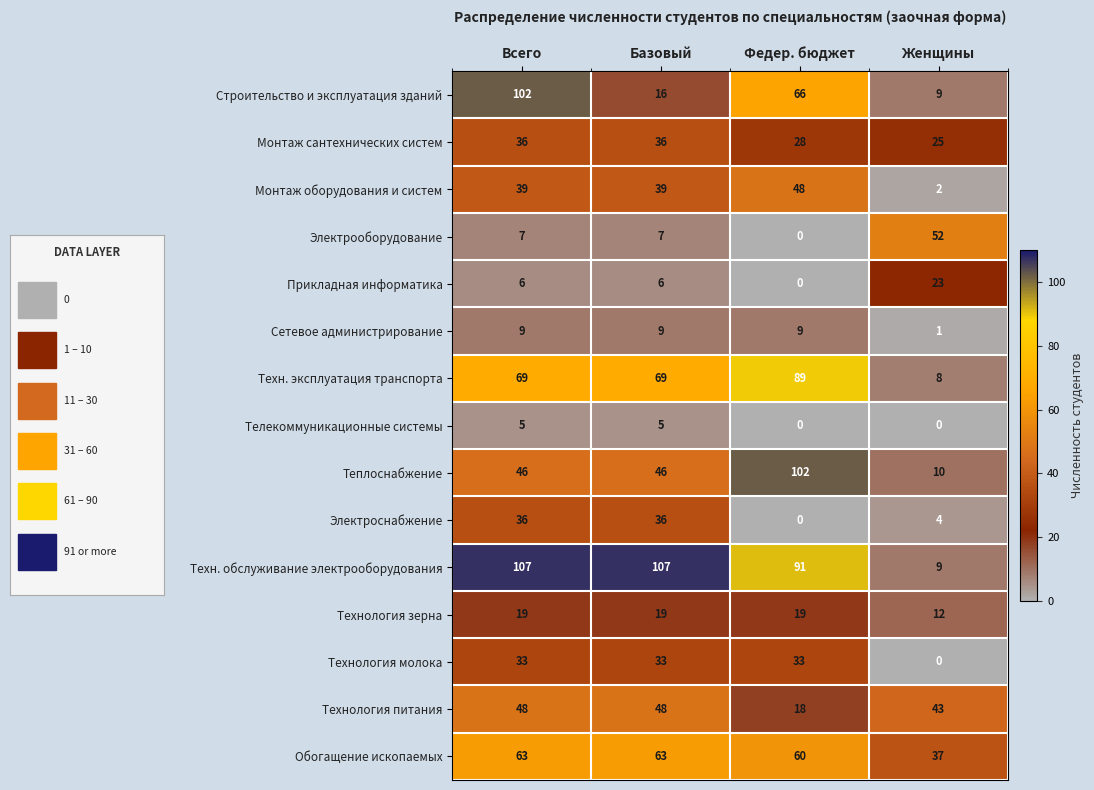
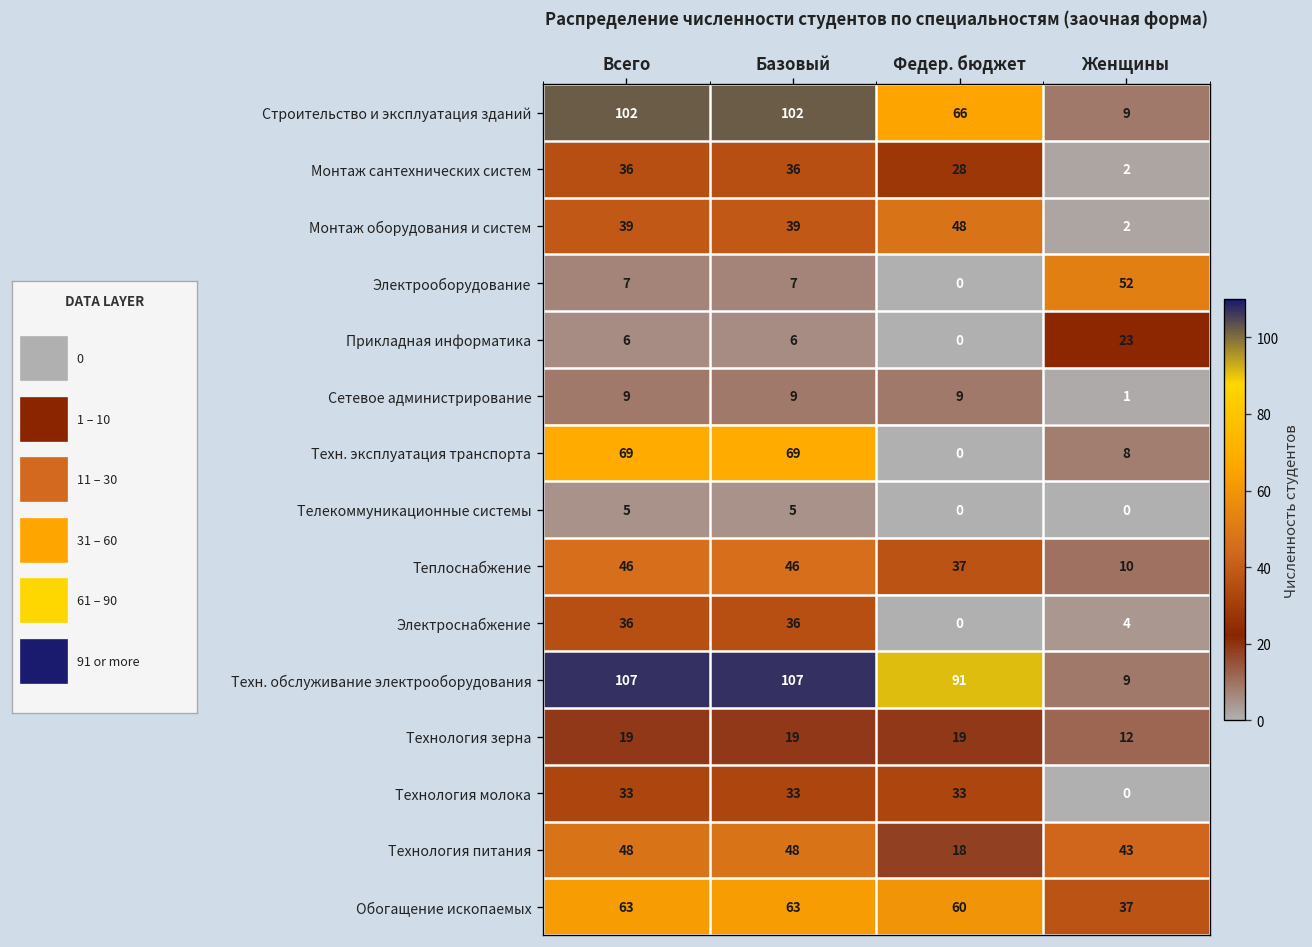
Строительство и эксплуатация зданий, Базовый: 16 -> 102
Монтаж сантехнических систем, Женщины: 25 -> 2
Техн. эксплуатация транспорта, Федер. бюджет: 89 -> 0
Теплоснабжение, Федер. бюджет: 102 -> 37
